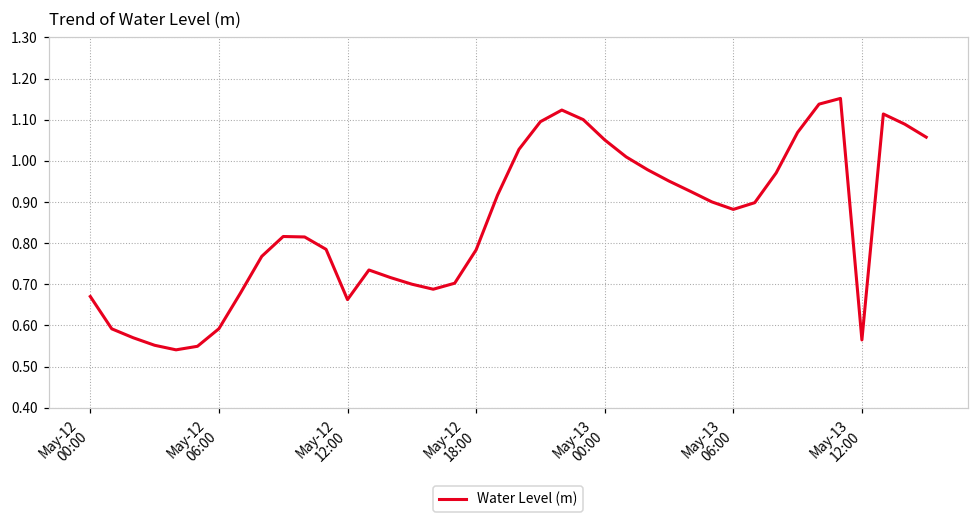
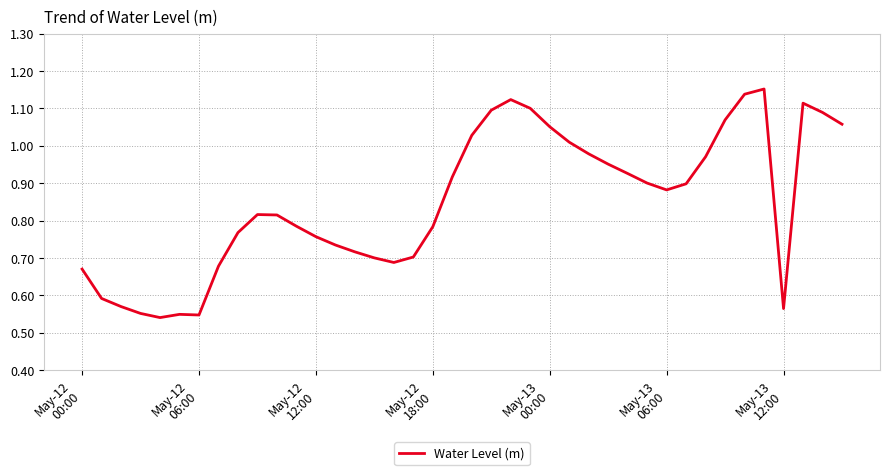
May-12 06:00: 0.59 -> 0.55
May-12 12:00: 0.66 -> 0.76
